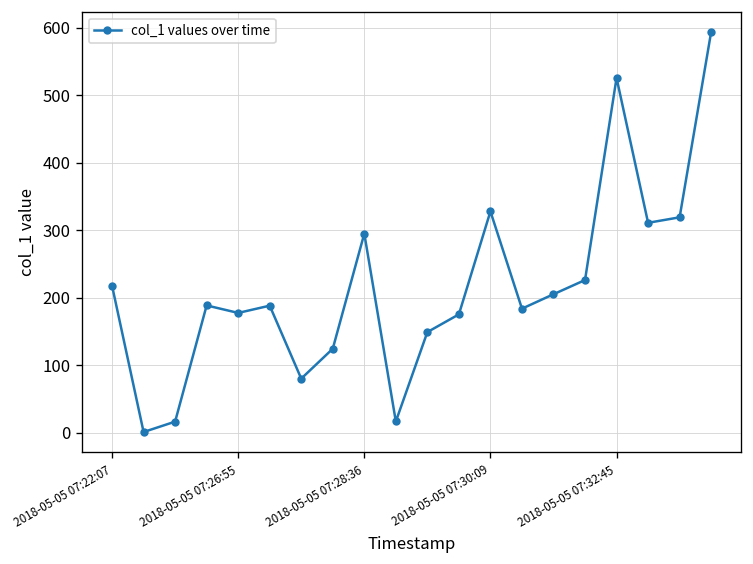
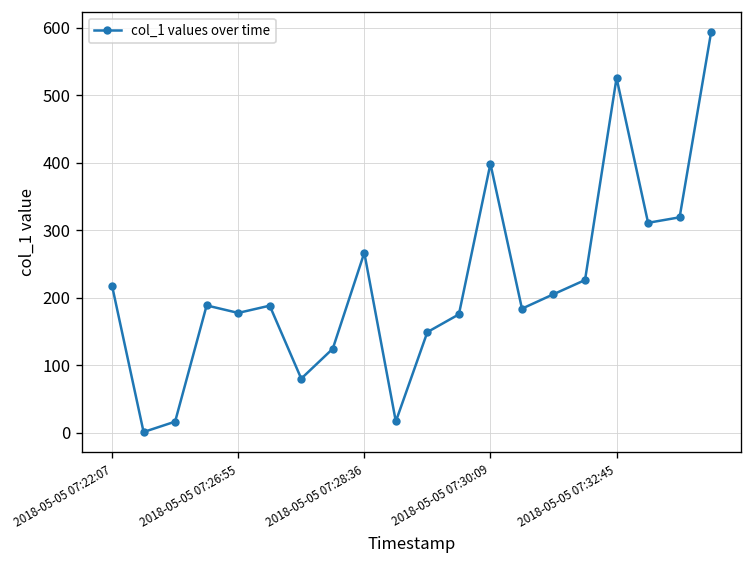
2018-05-05 07:28:36: 290 -> 270
2018-05-05 07:30:09: 330 -> 400
